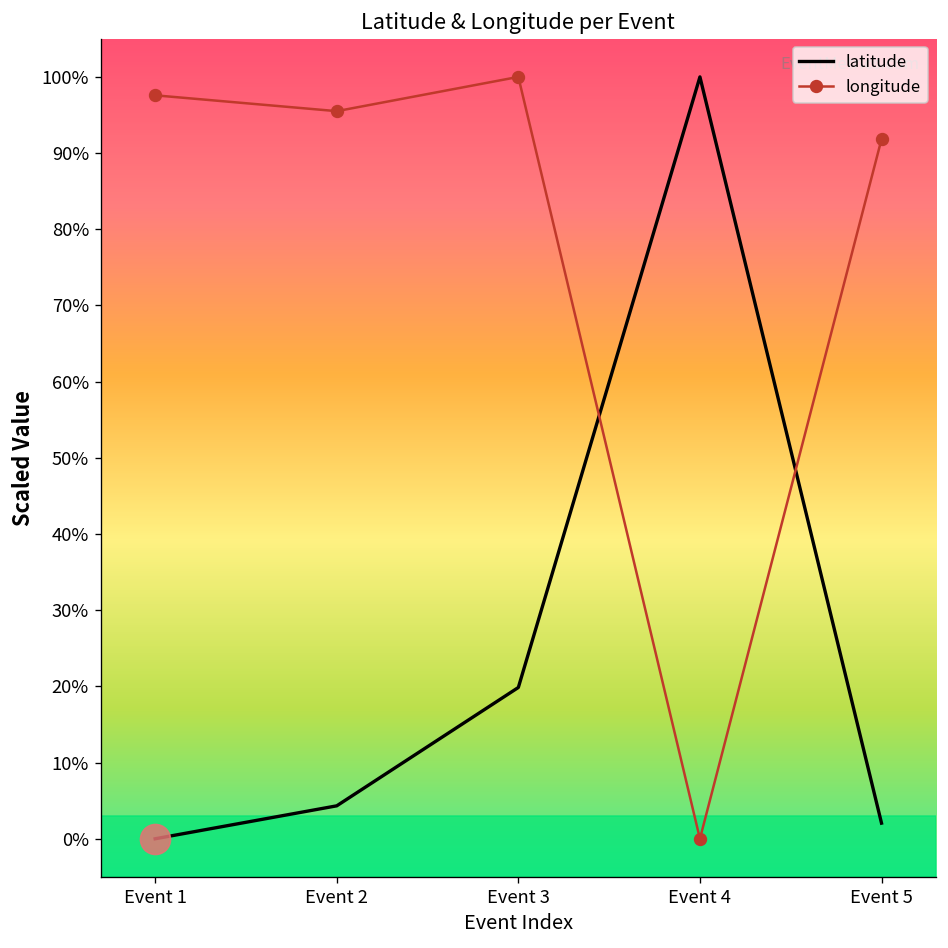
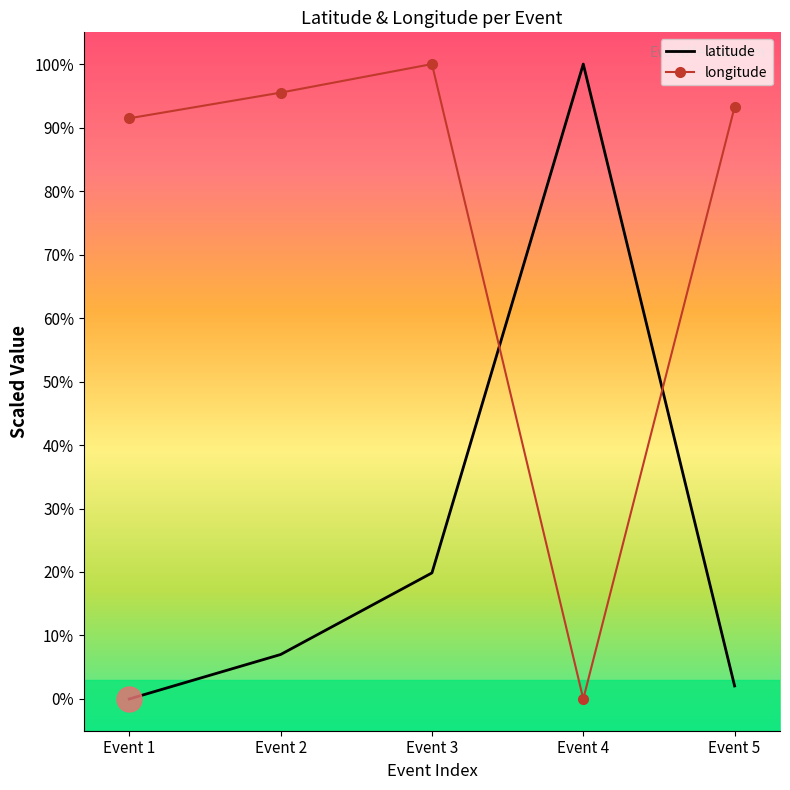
longitude, Event 1: 98% -> 91%
latitude, Event 2: 4% -> 7%
longitude, Event 5: 92% -> 93%
